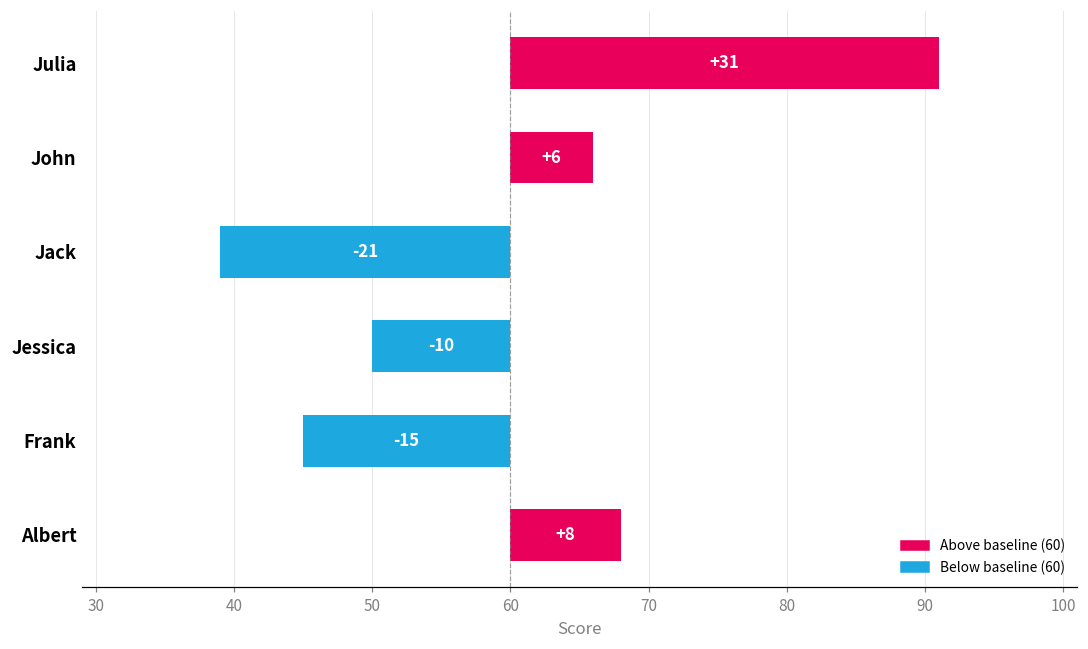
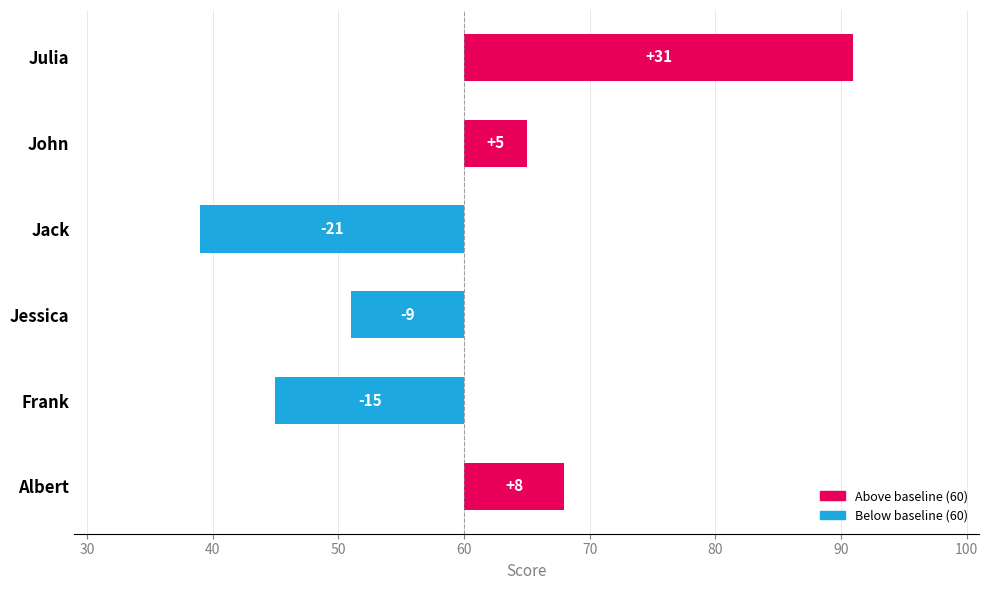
John: +6 -> +5
Jessica: -10 -> -9
